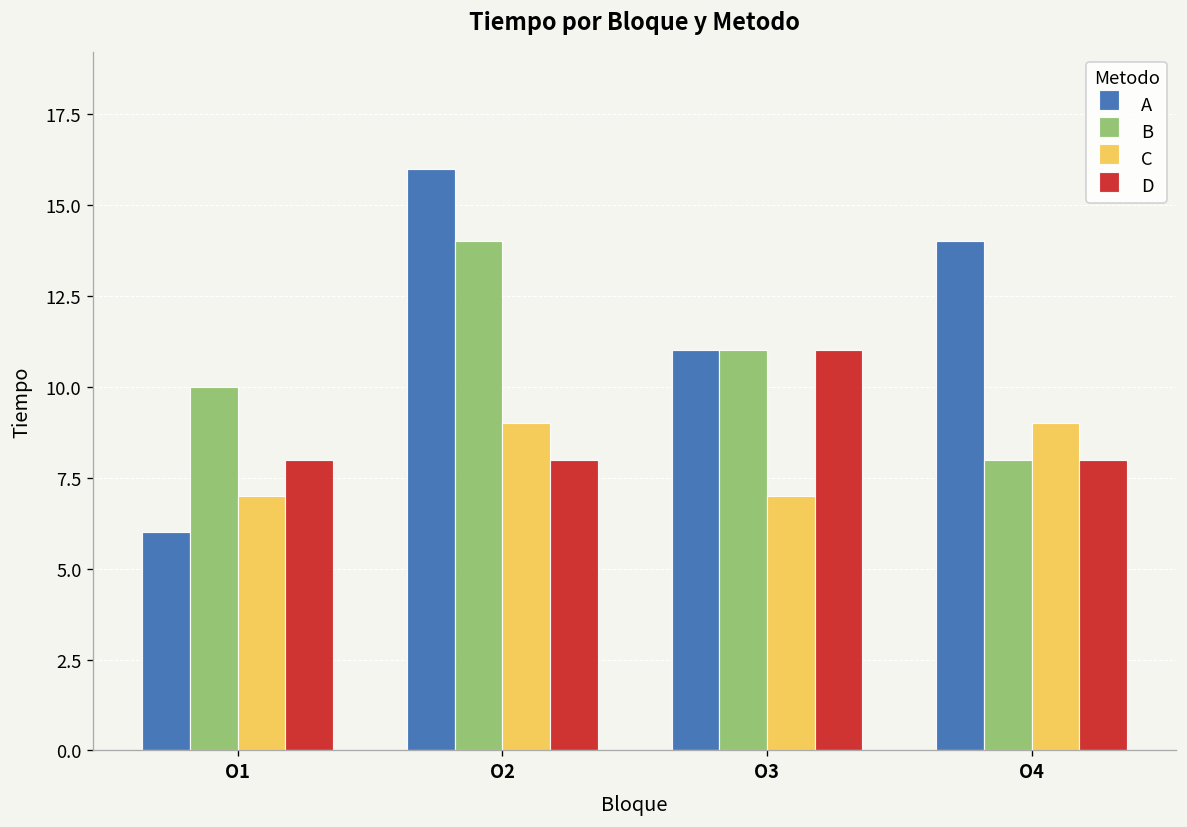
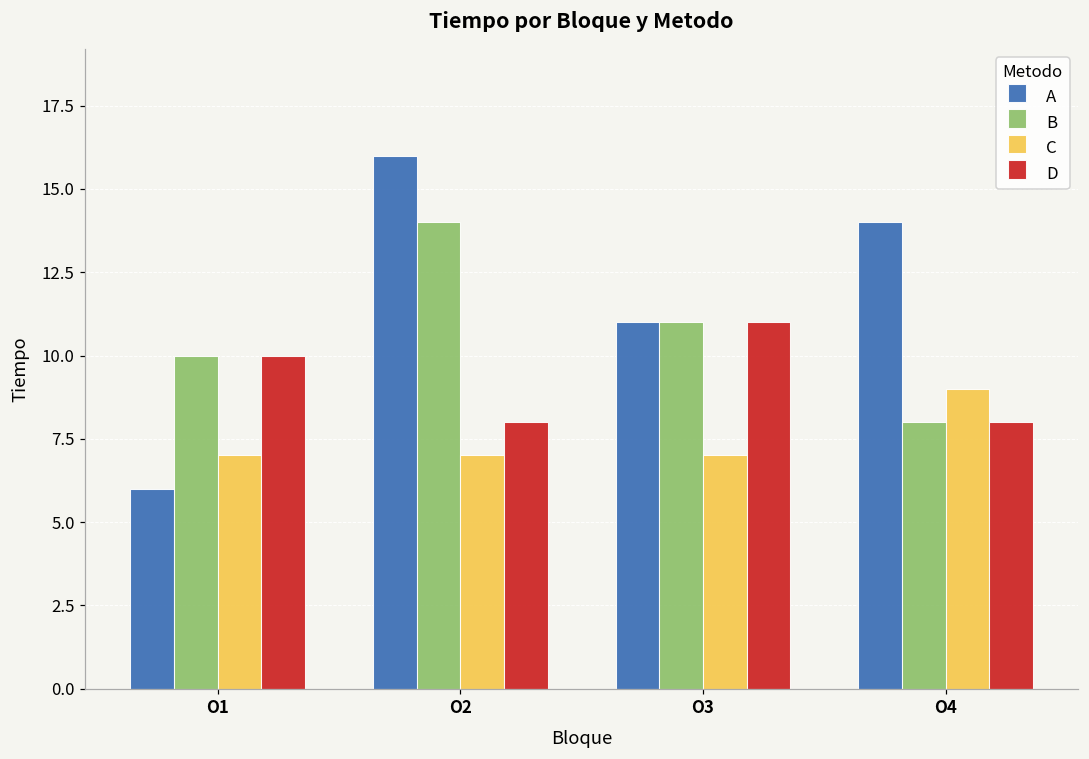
D, O1: 8 -> 10
C, O2: 9 -> 7
